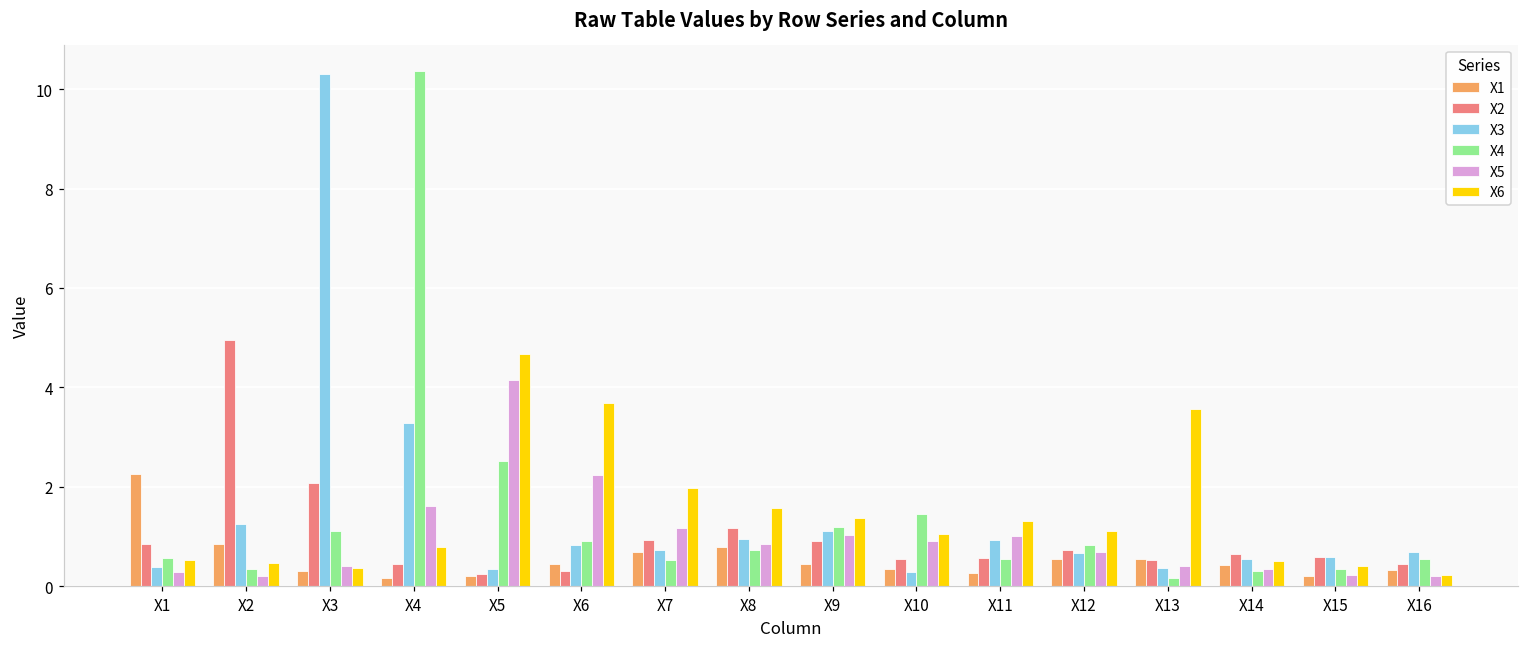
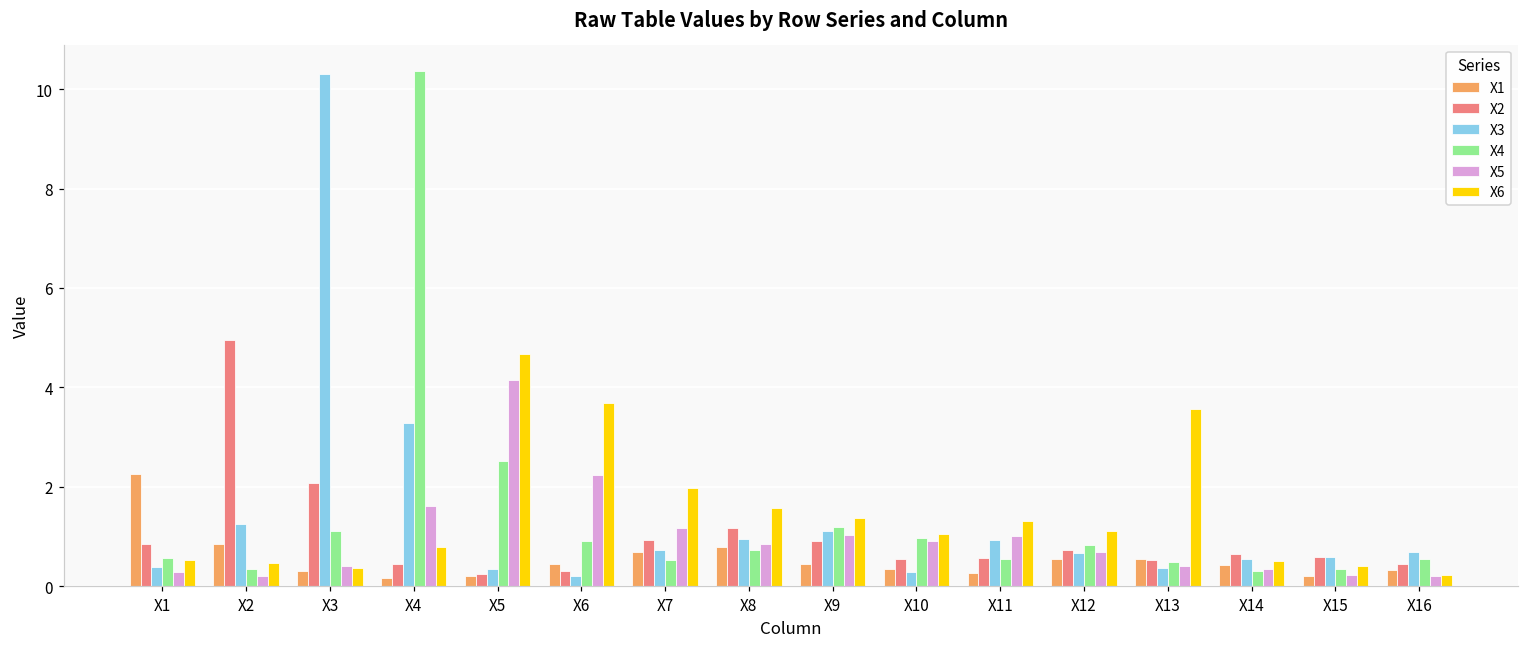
X3, X6: 0.8 -> 0.2
X4, X10: 1.5 -> 1.0
X4, X13: 0.2 -> 0.5
